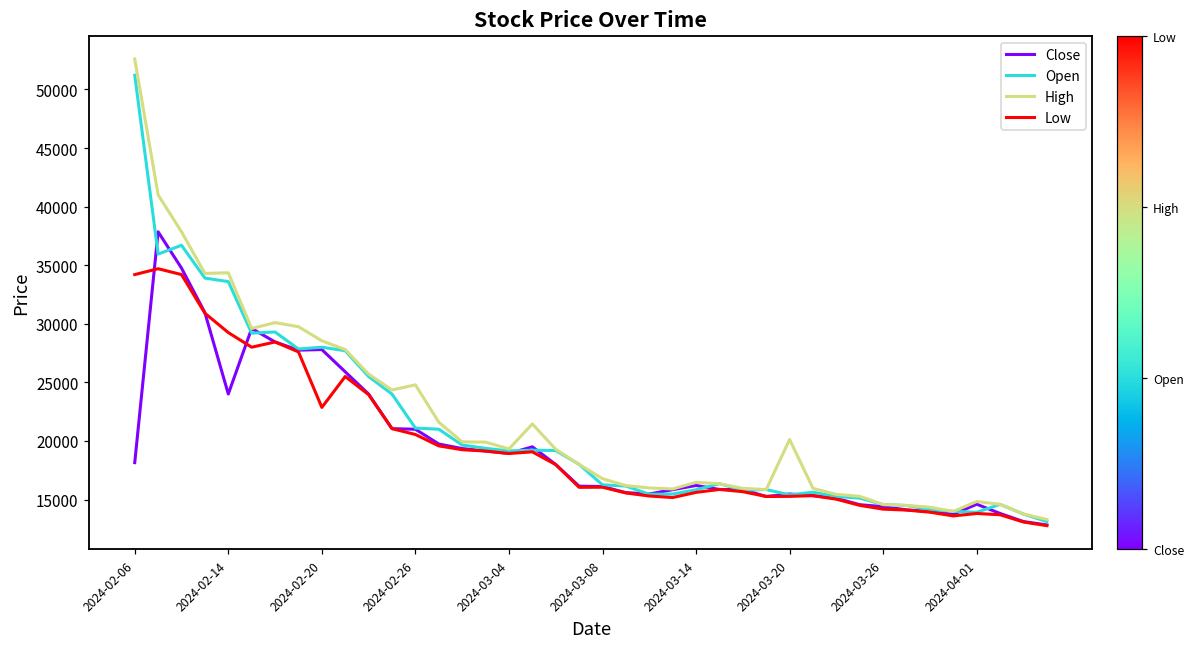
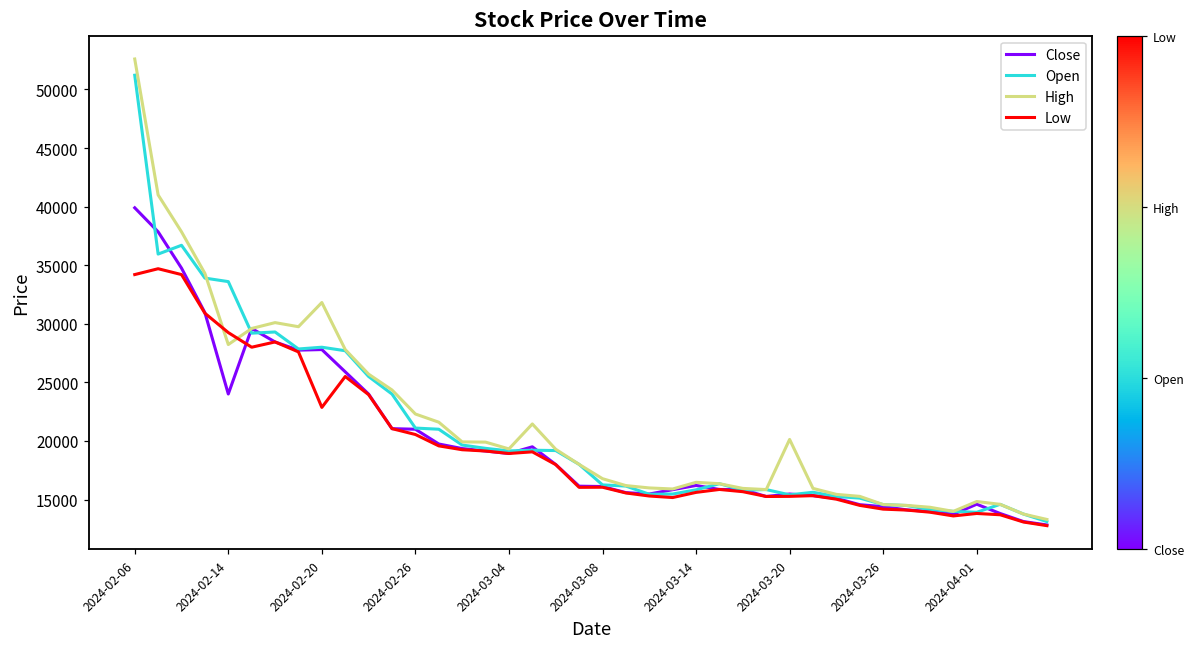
Close, 2024-02-06: 18100 -> 39900
High, 2024-02-14: 34400 -> 28200
High, 2024-02-20: 28600 -> 31800
High, 2024-02-26: 24800 -> 22300
